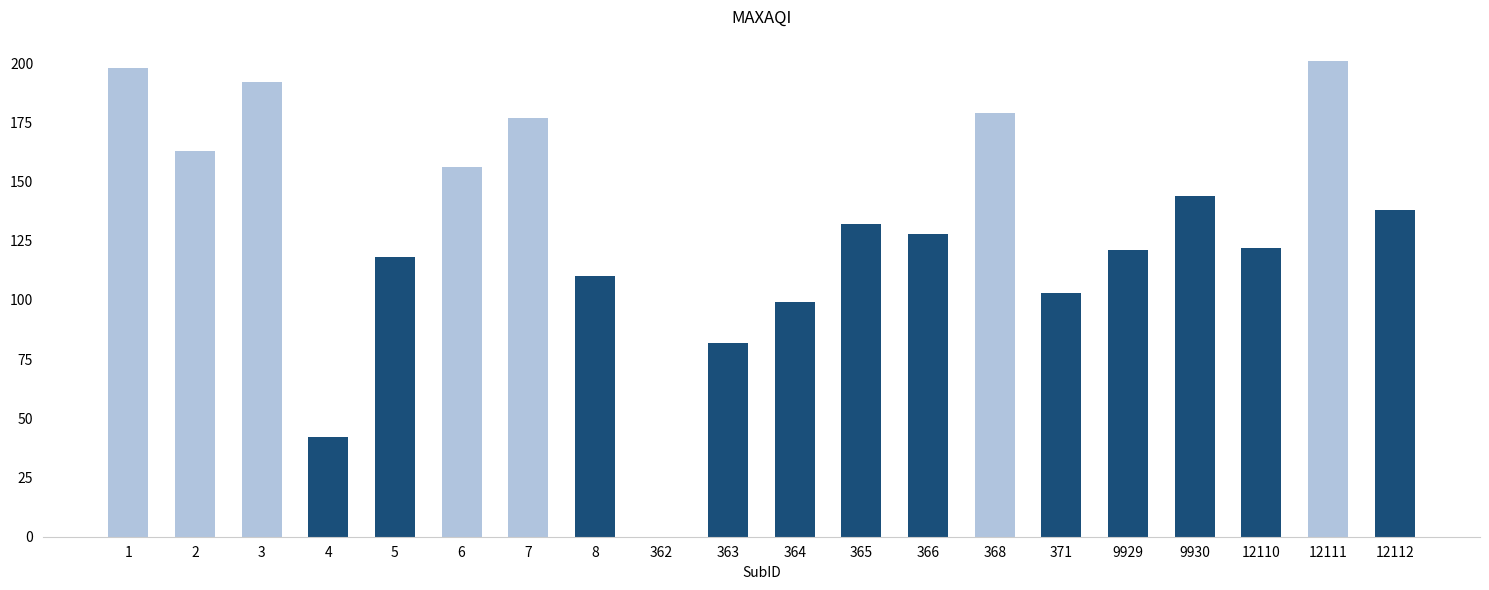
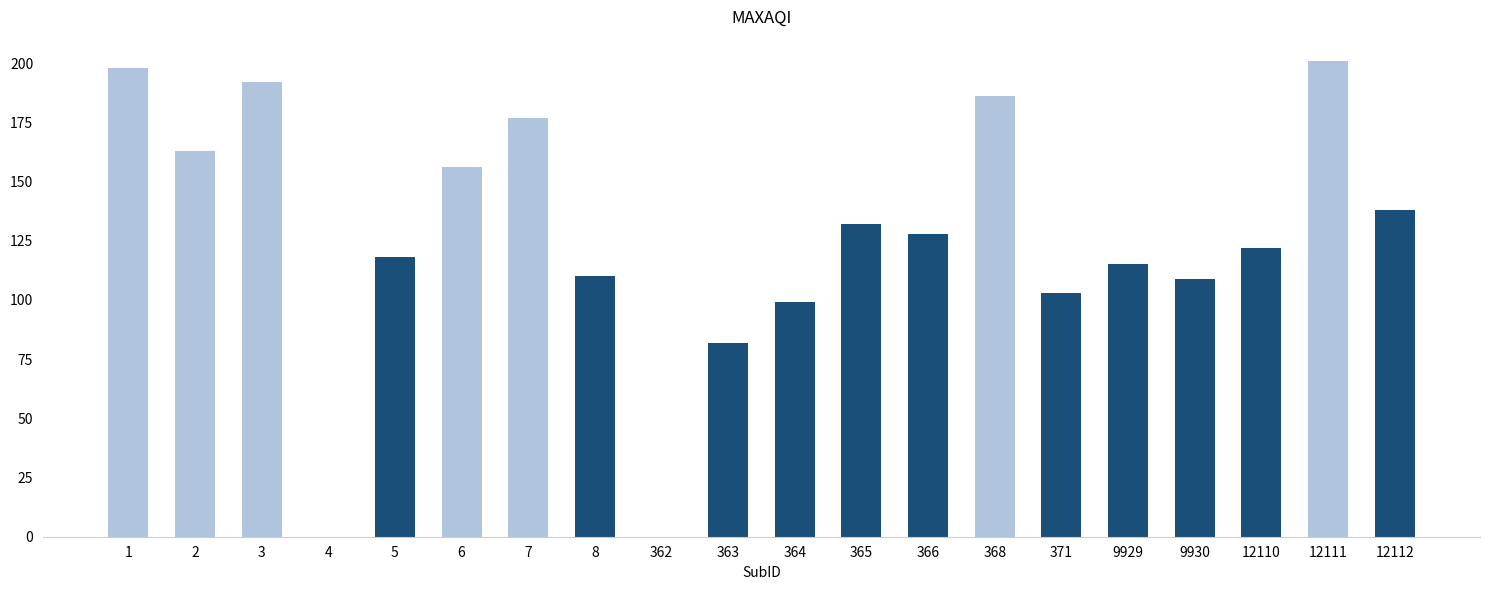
4: 42 -> 0
368: 179 -> 186
9929: 121 -> 115
9930: 144 -> 109
